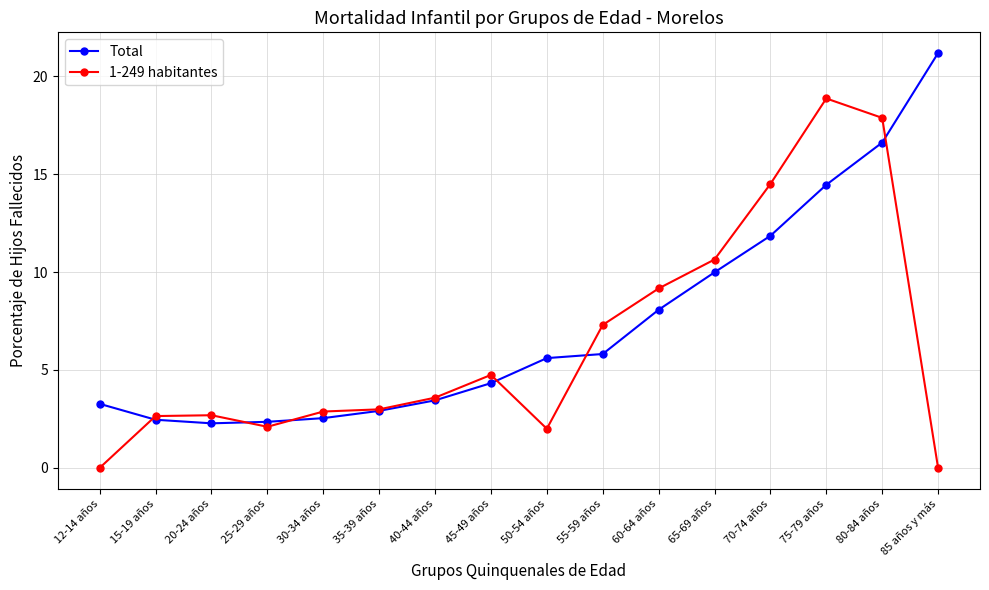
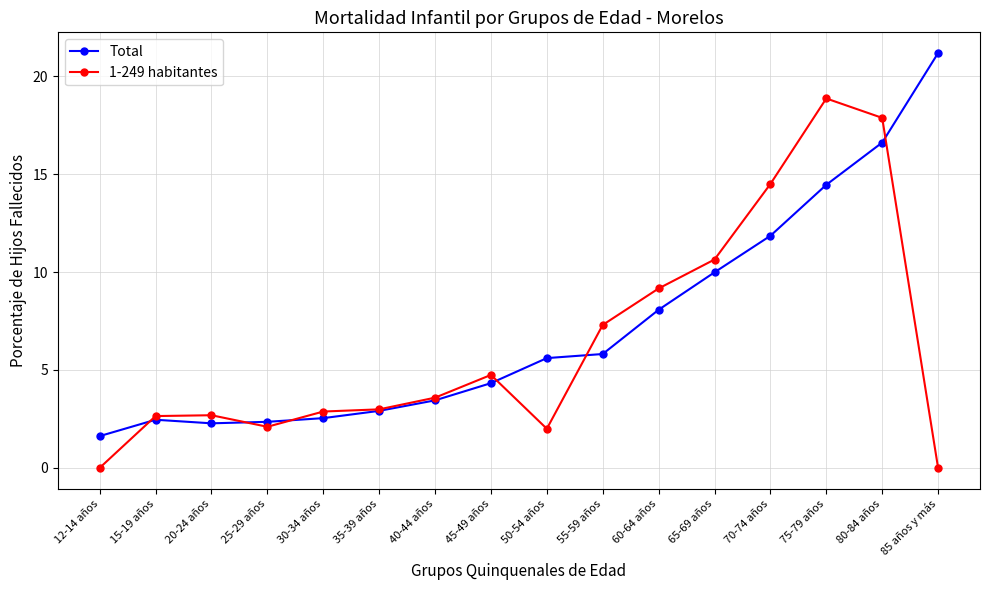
Total, 12-14 años: 3.3 -> 1.6
